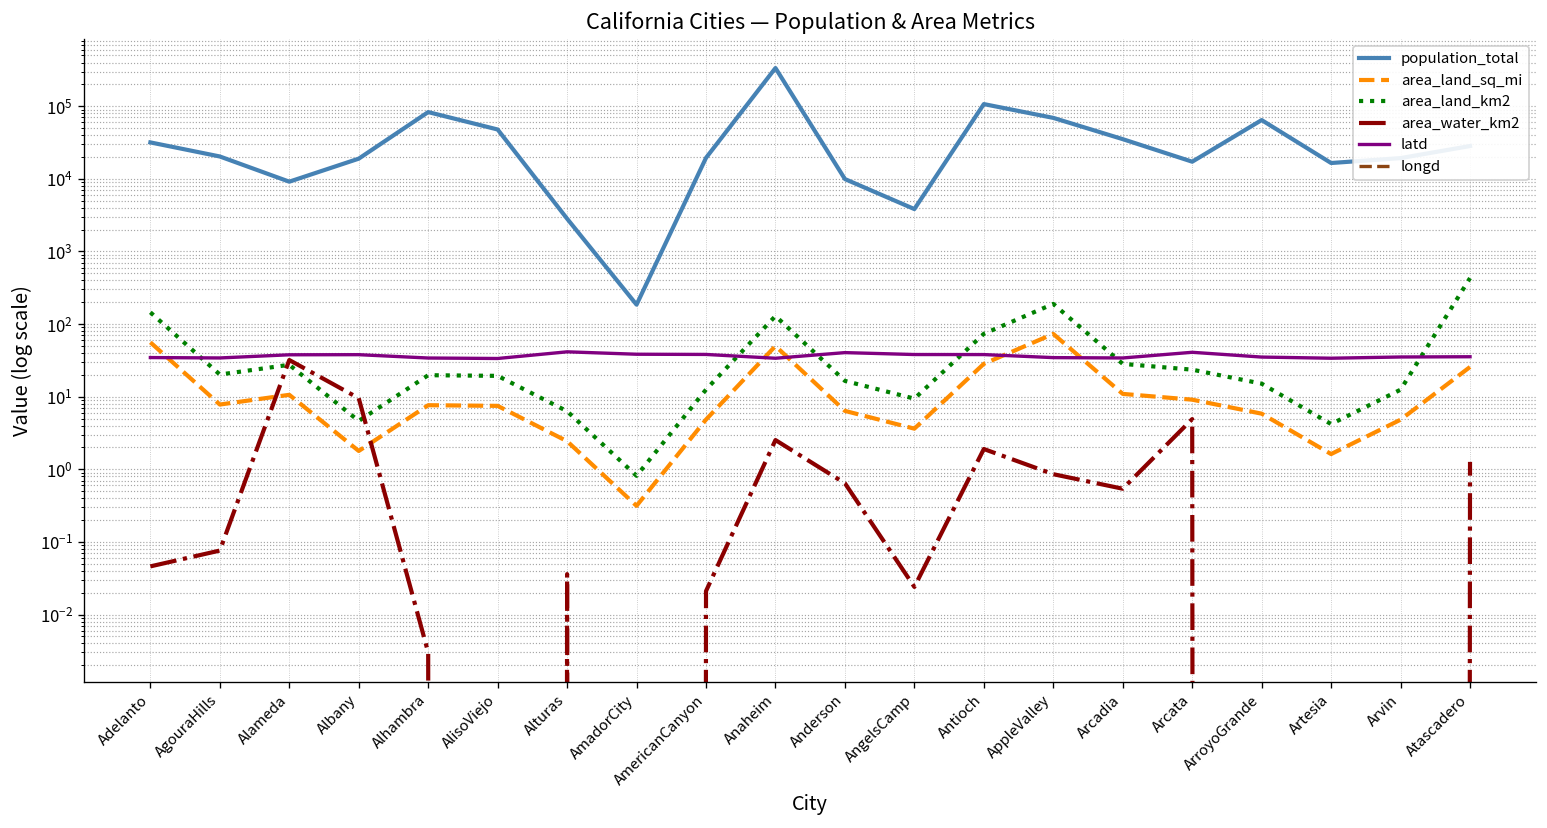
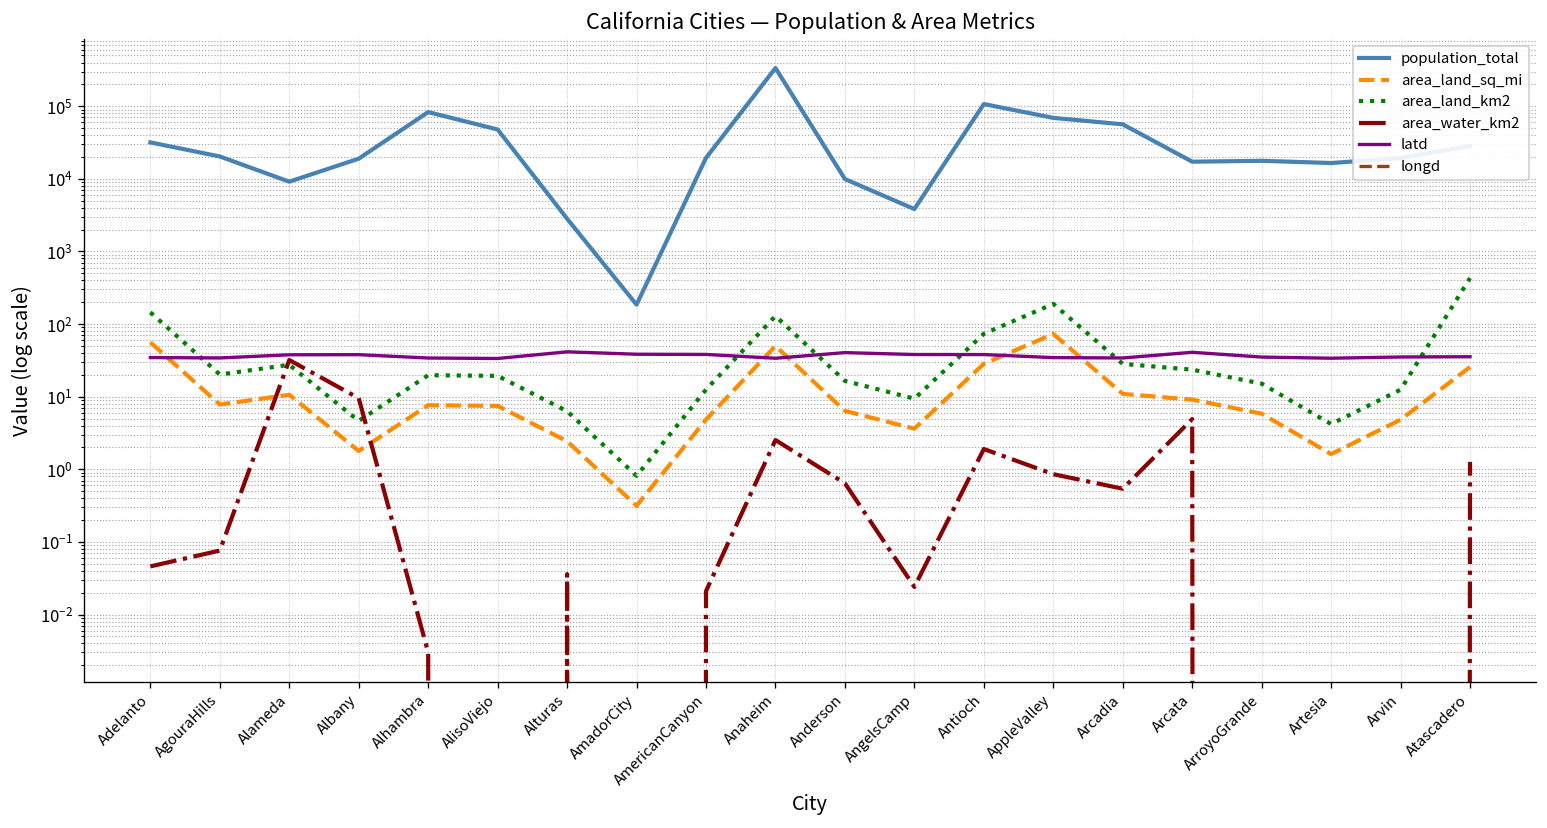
population_total, Arcadia: 40000 -> 60000
population_total, ArroyoGrande: 60000 -> 18000
